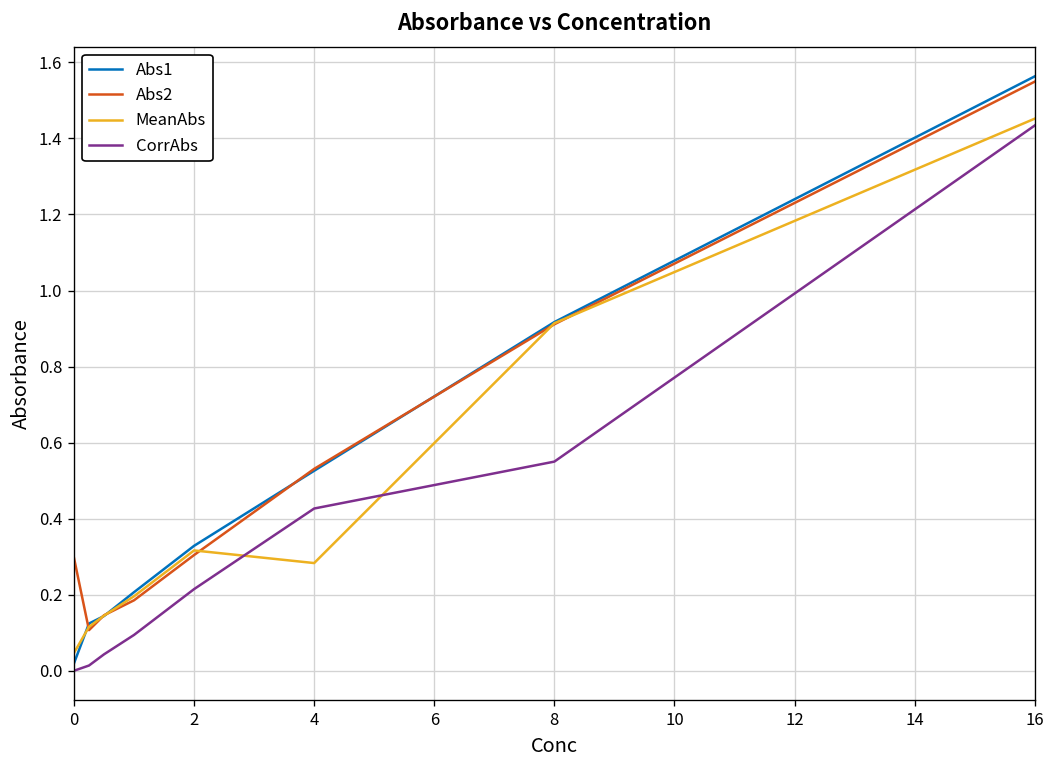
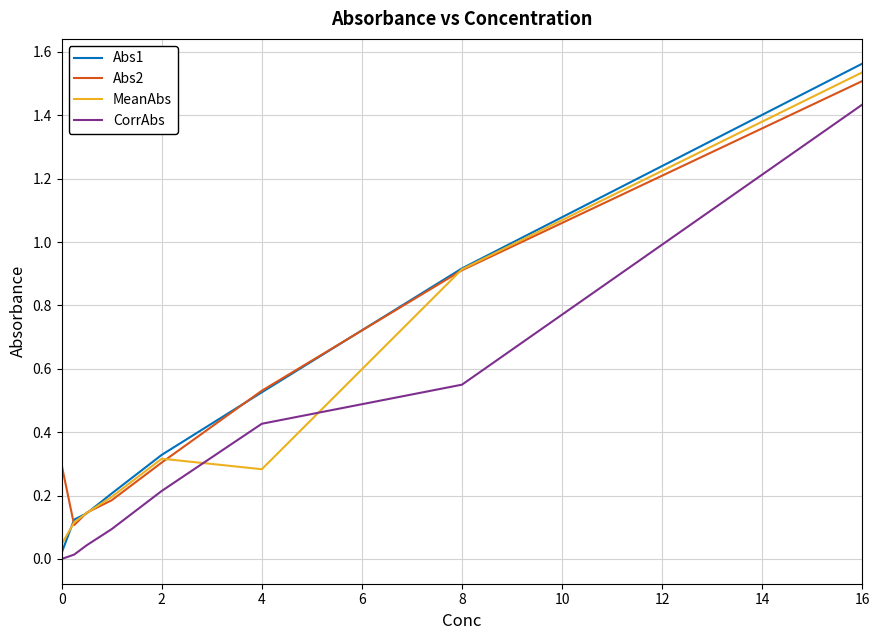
Abs2, 16: 1.55 -> 1.51
MeanAbs, 16: 1.45 -> 1.54
